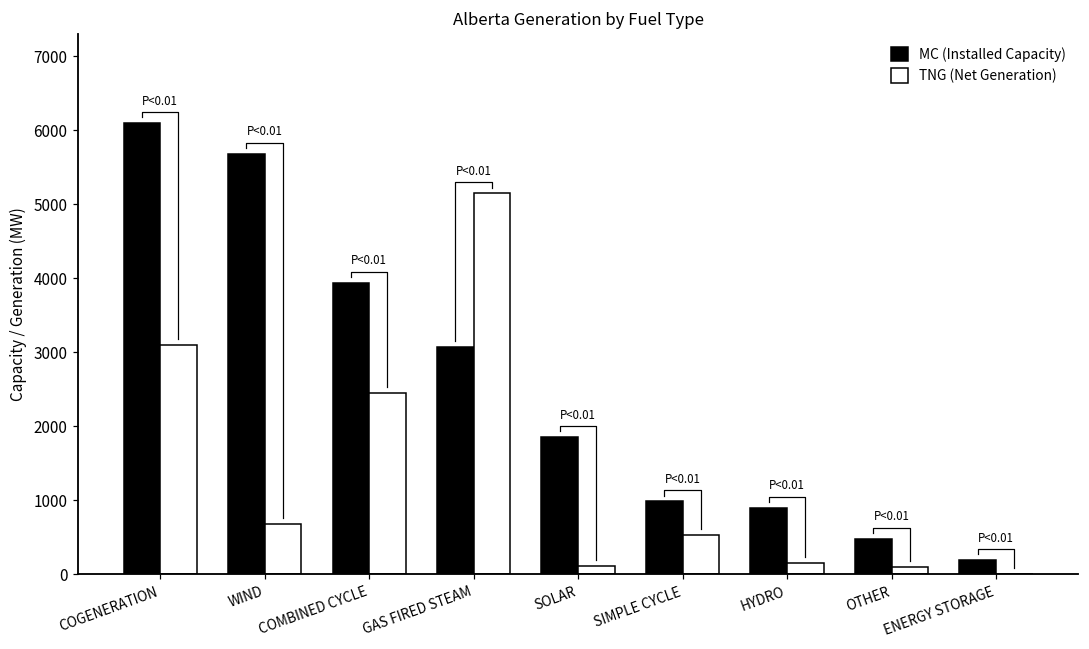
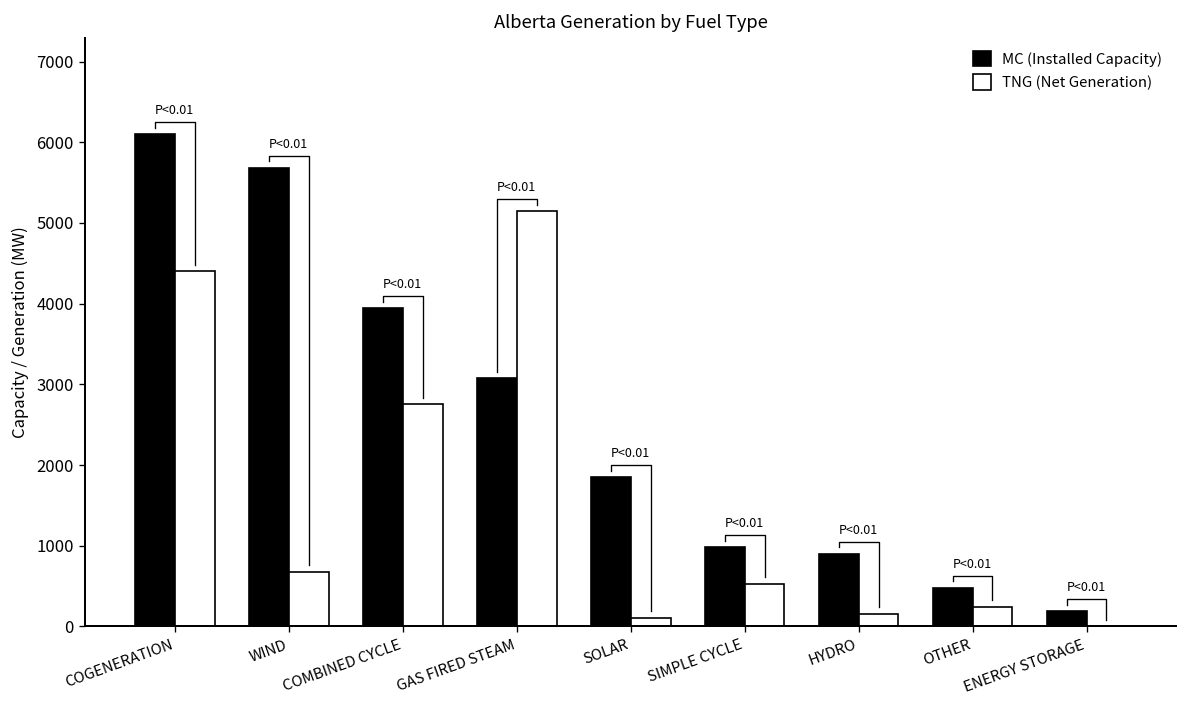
TNG (Net Generation), COGENERATION: 3100 -> 4400
TNG (Net Generation), COMBINED CYCLE: 2500 -> 2800
TNG (Net Generation), OTHER: 100 -> 200
